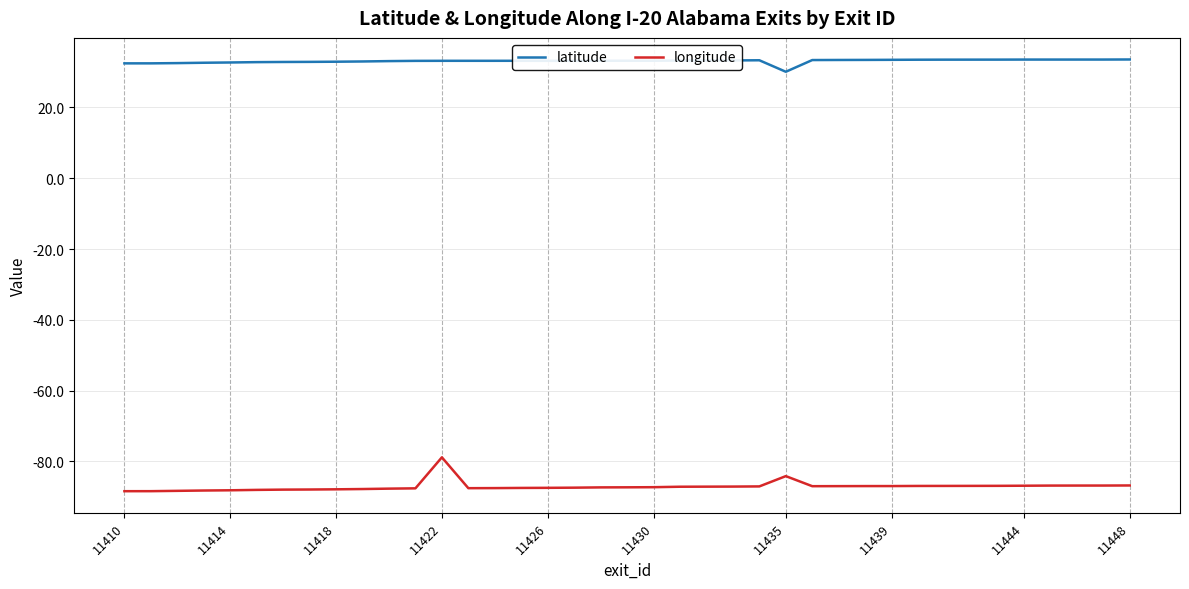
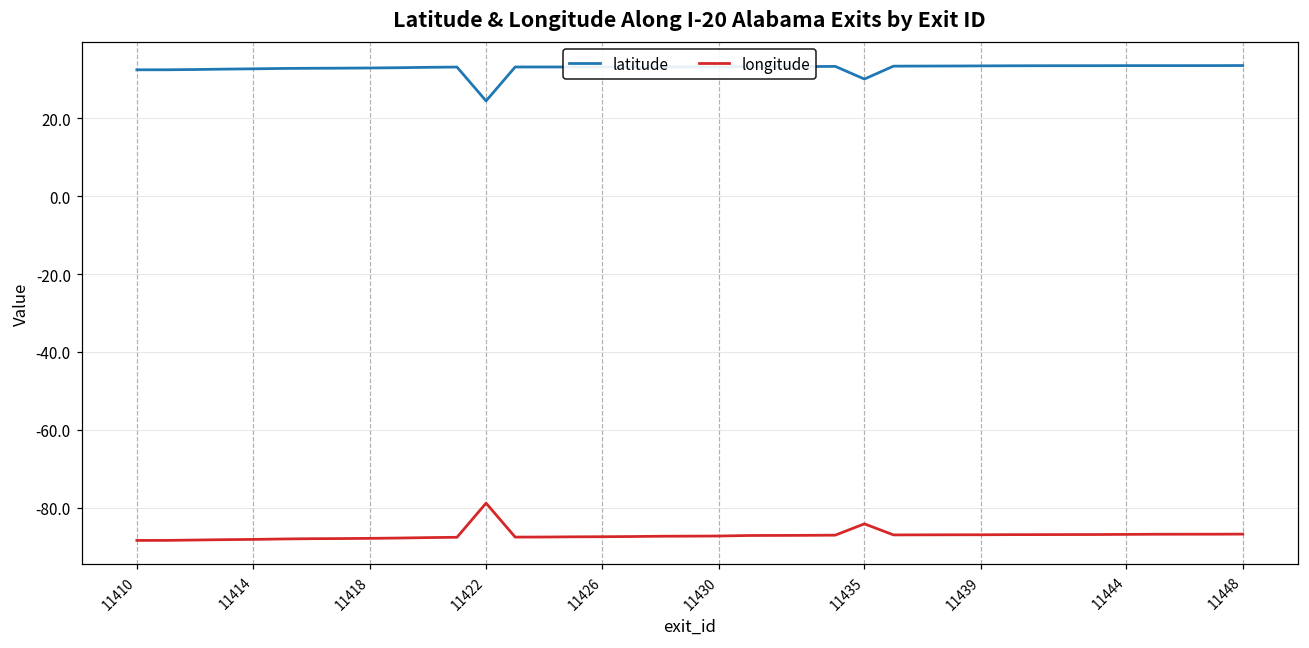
latitude, 11422: 33 -> 24
